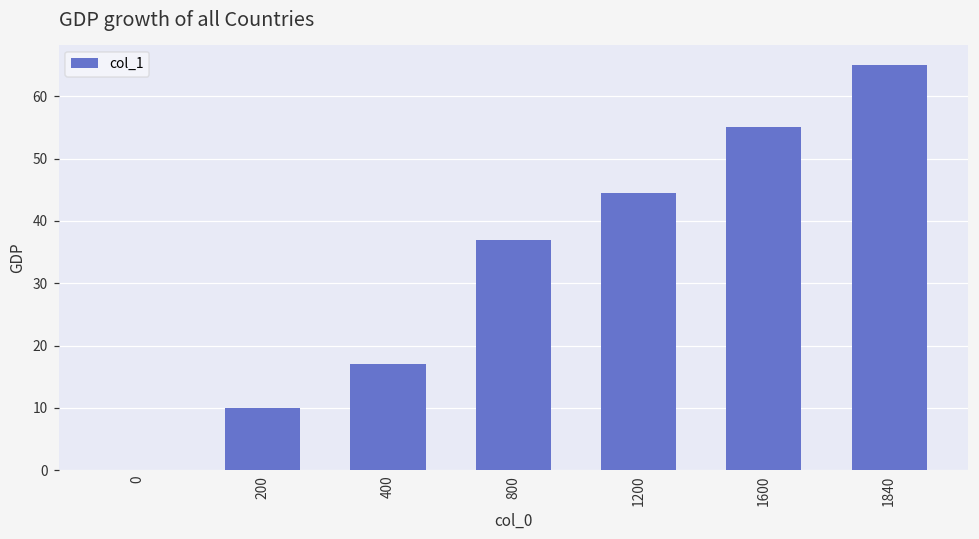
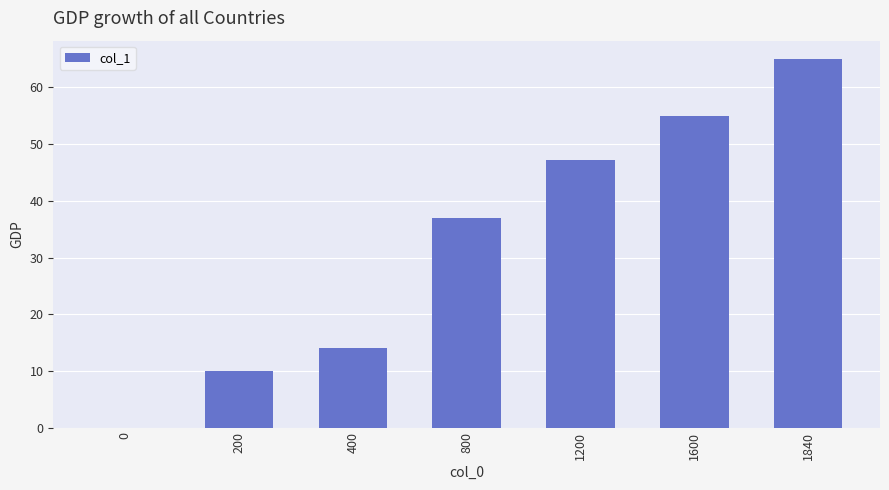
400: 17 -> 14
1200: 45 -> 47
